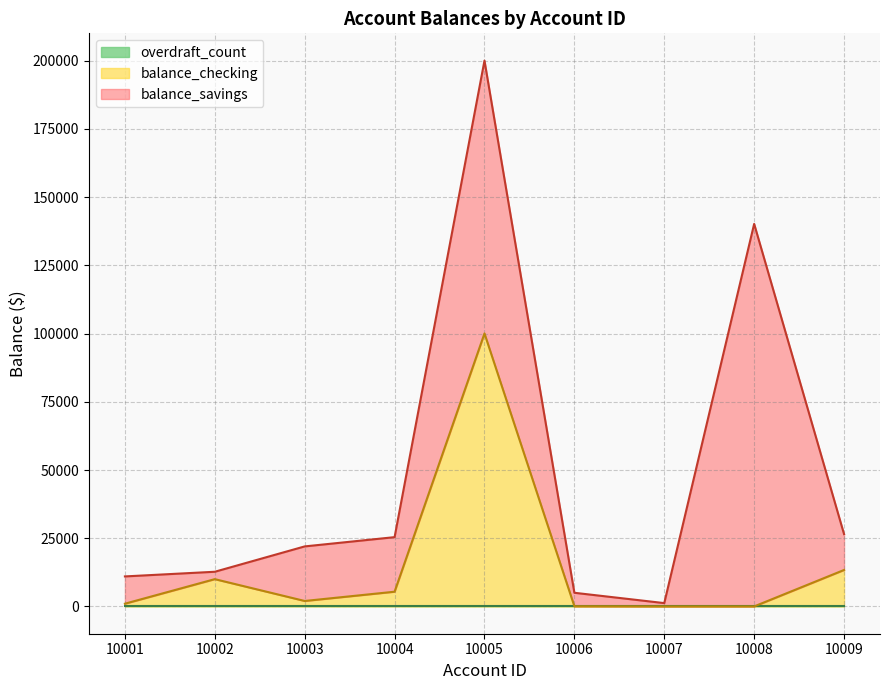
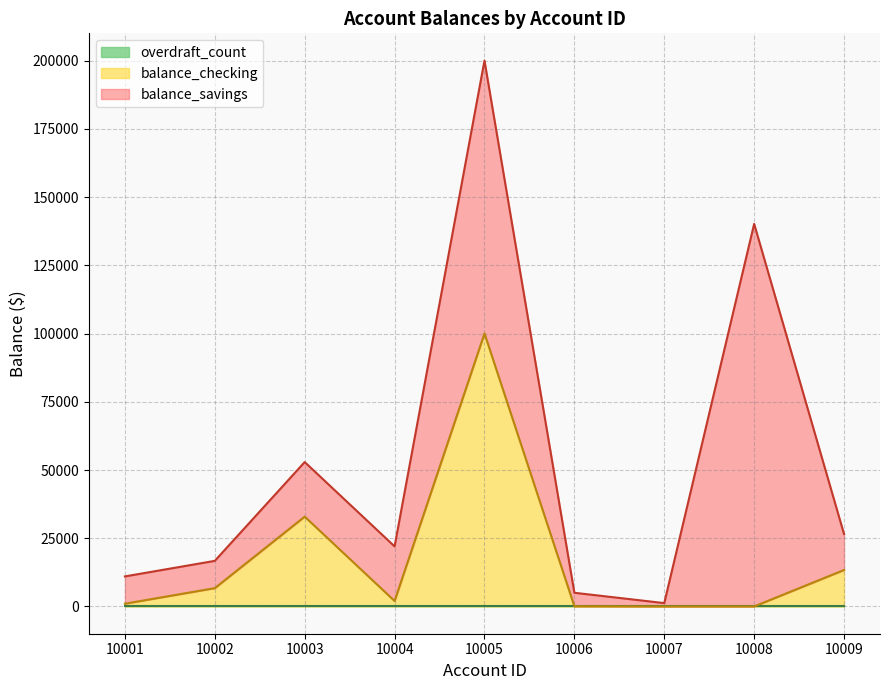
balance_checking, 10002: 10000 -> 7000
balance_savings, 10002: 3000 -> 10000
balance_checking, 10003: 2000 -> 33000
balance_checking, 10004: 5000 -> 2000
